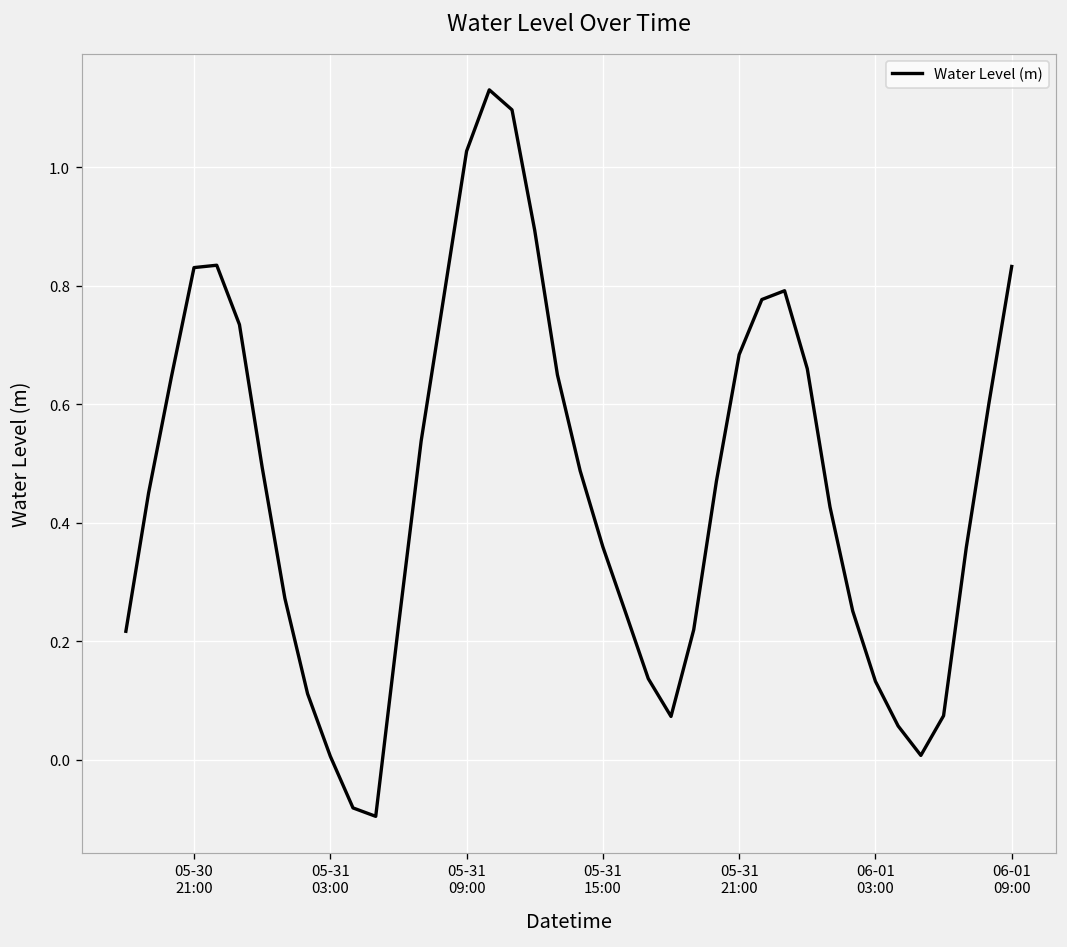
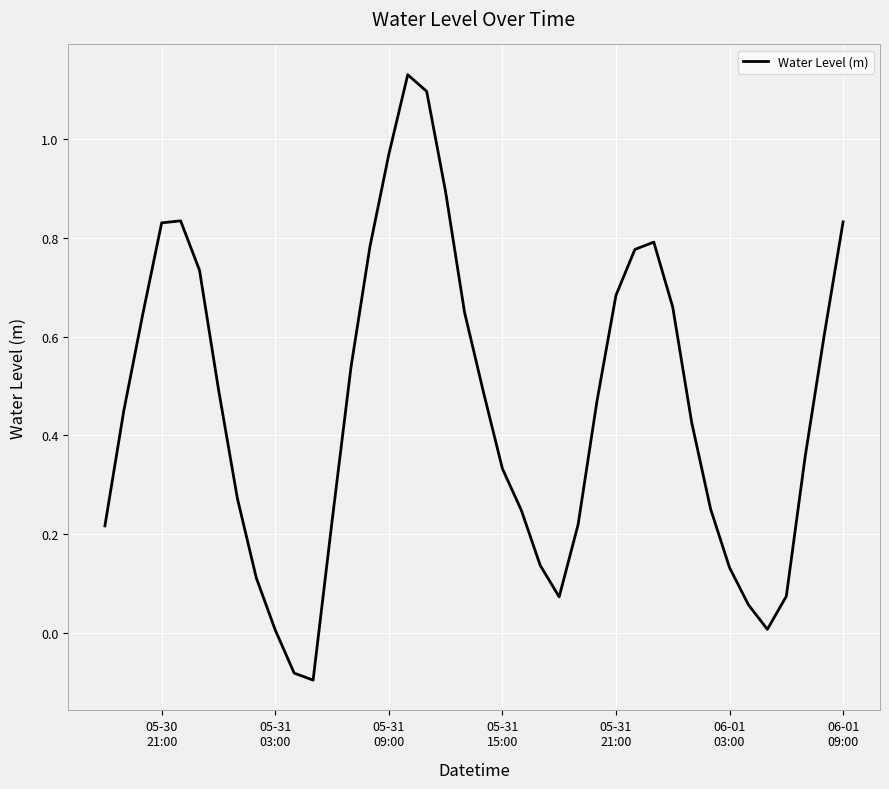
05-31 09:00: 1.03 -> 0.97
05-31 15:00: 0.36 -> 0.33
